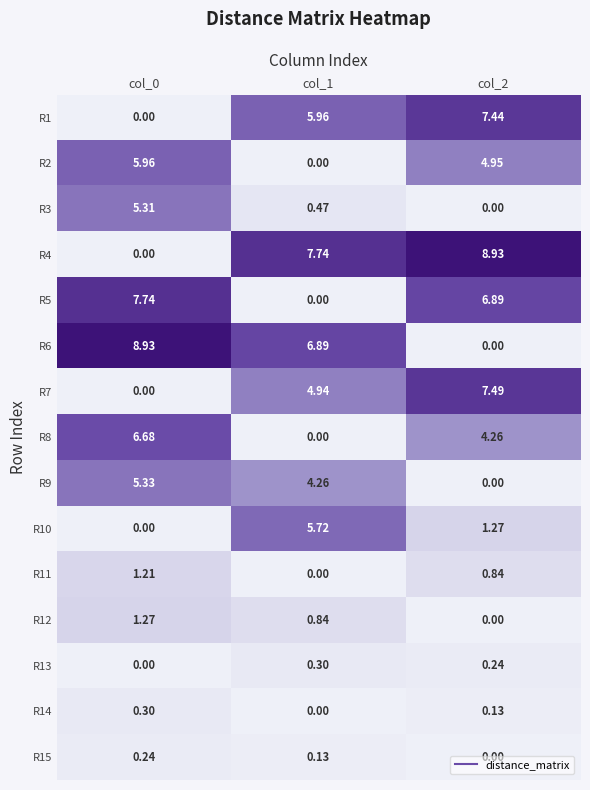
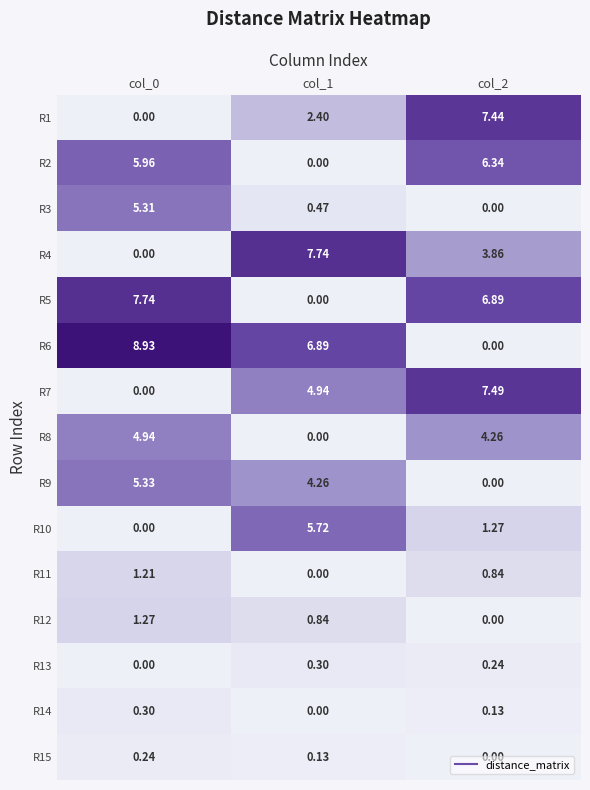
R1, col_1: 5.96 -> 2.40
R2, col_2: 4.95 -> 6.34
R4, col_2: 8.93 -> 3.86
R8, col_0: 6.68 -> 4.94
